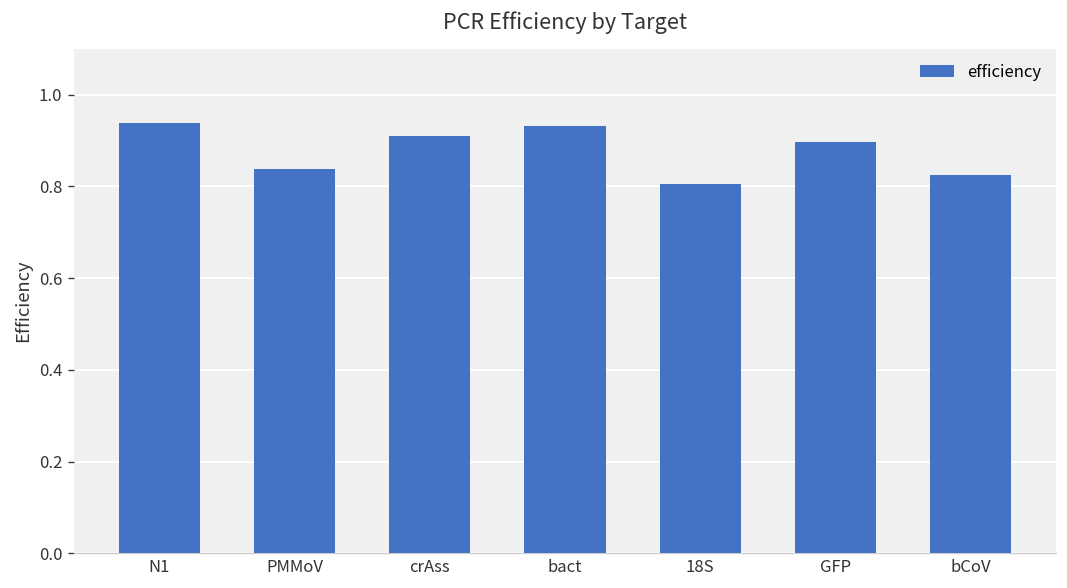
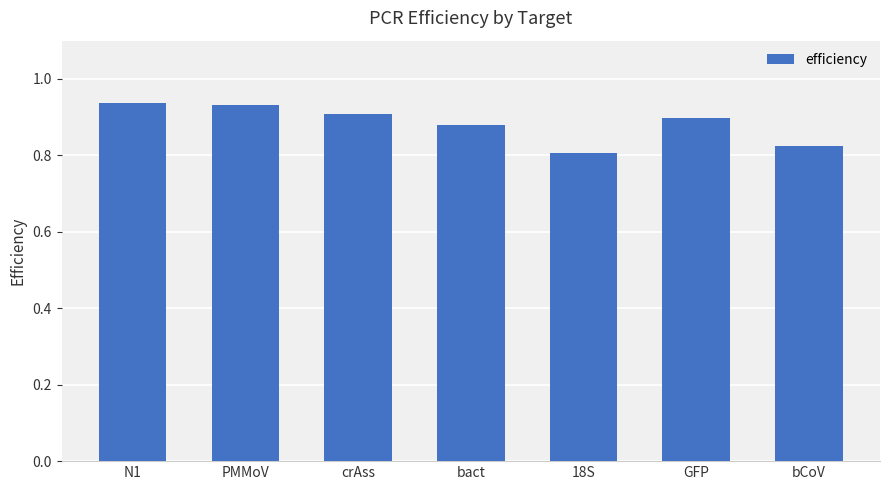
PMMoV: 0.84 -> 0.93
bact: 0.93 -> 0.88
